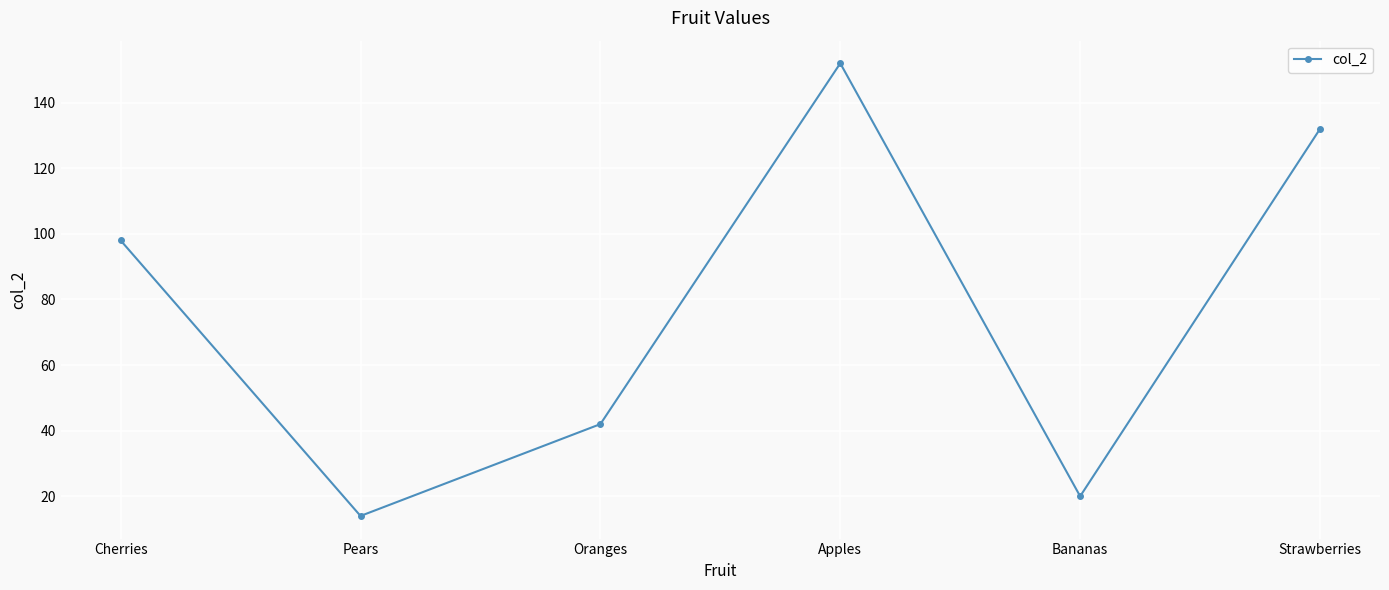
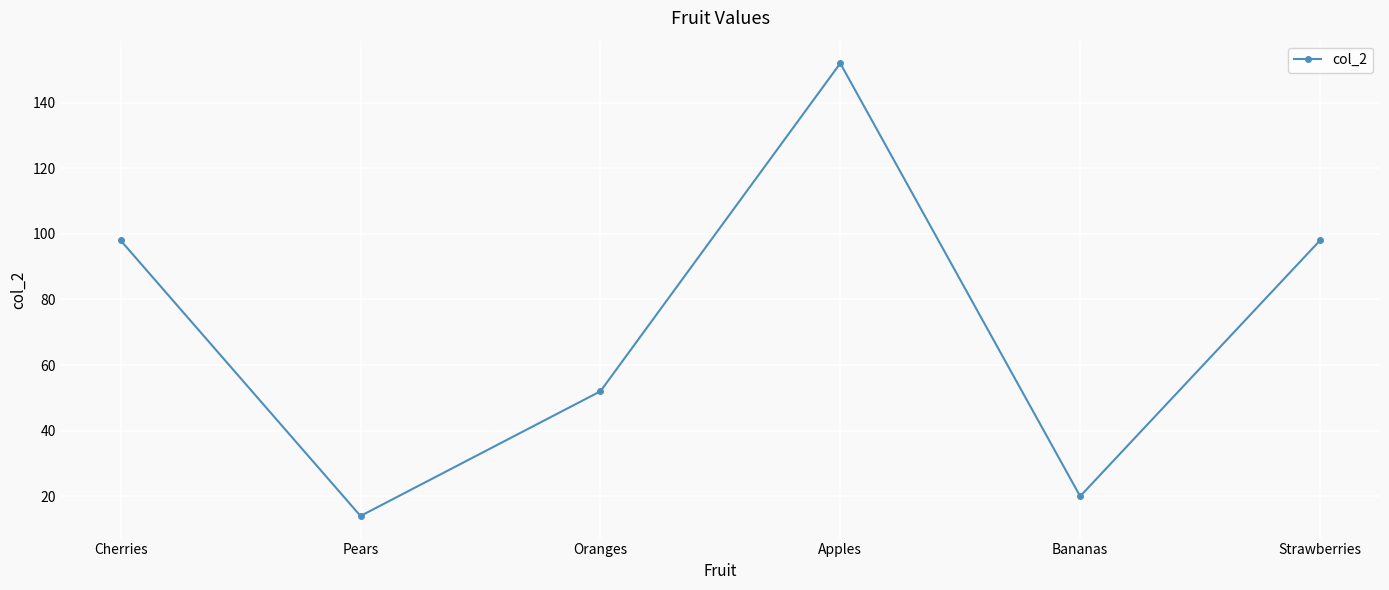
Oranges: 42 -> 52
Strawberries: 132 -> 98
